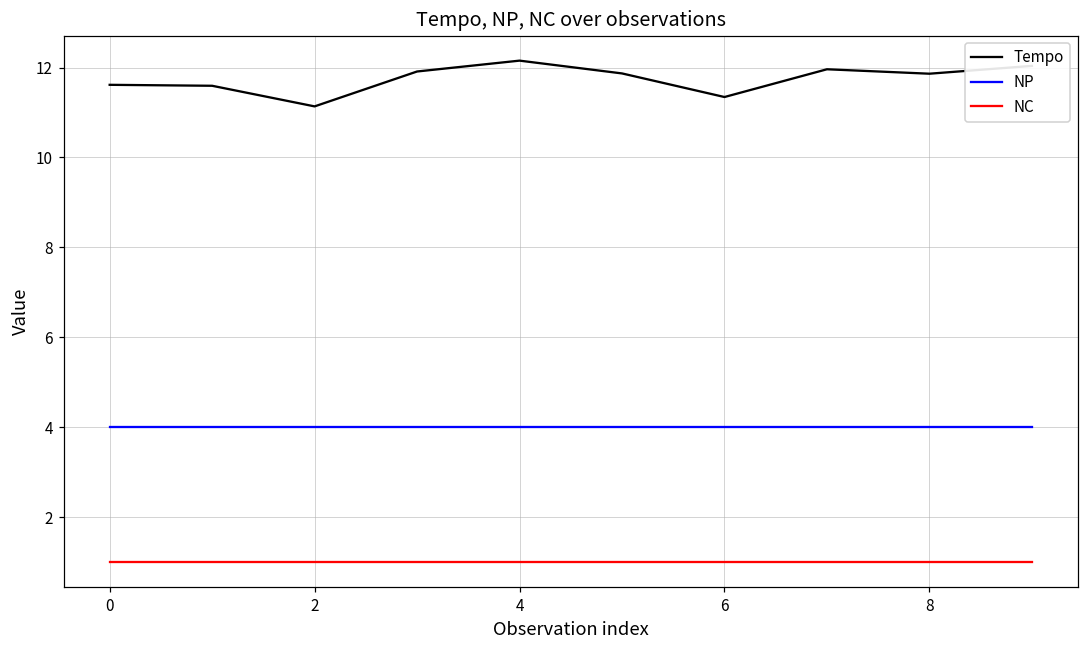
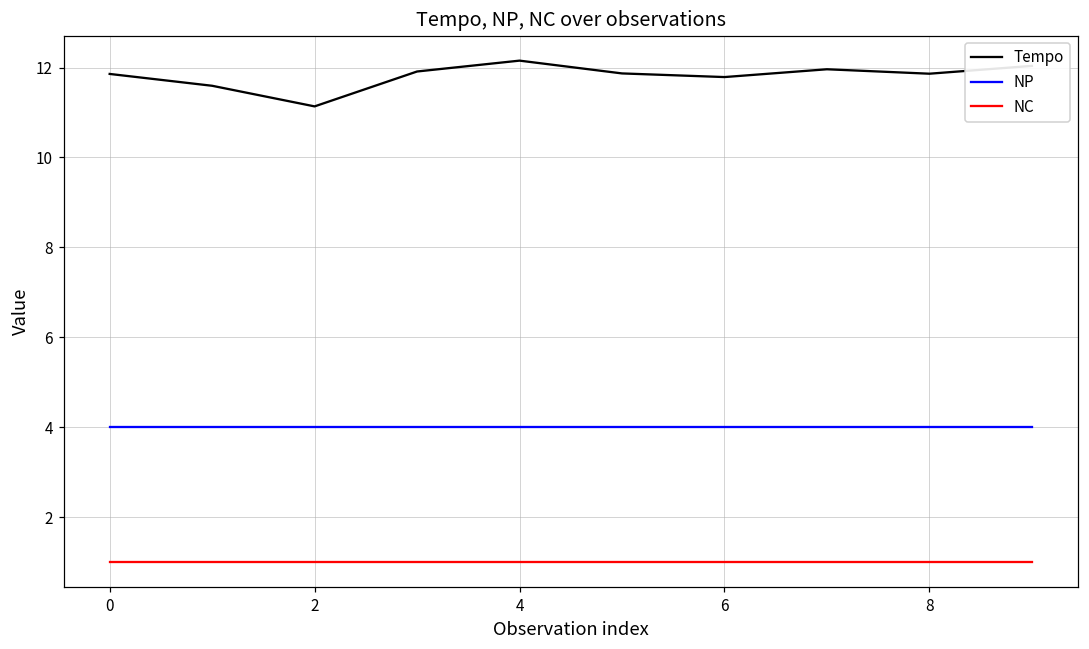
Tempo, 0: 11.6 -> 11.9
Tempo, 6: 11.3 -> 11.8
